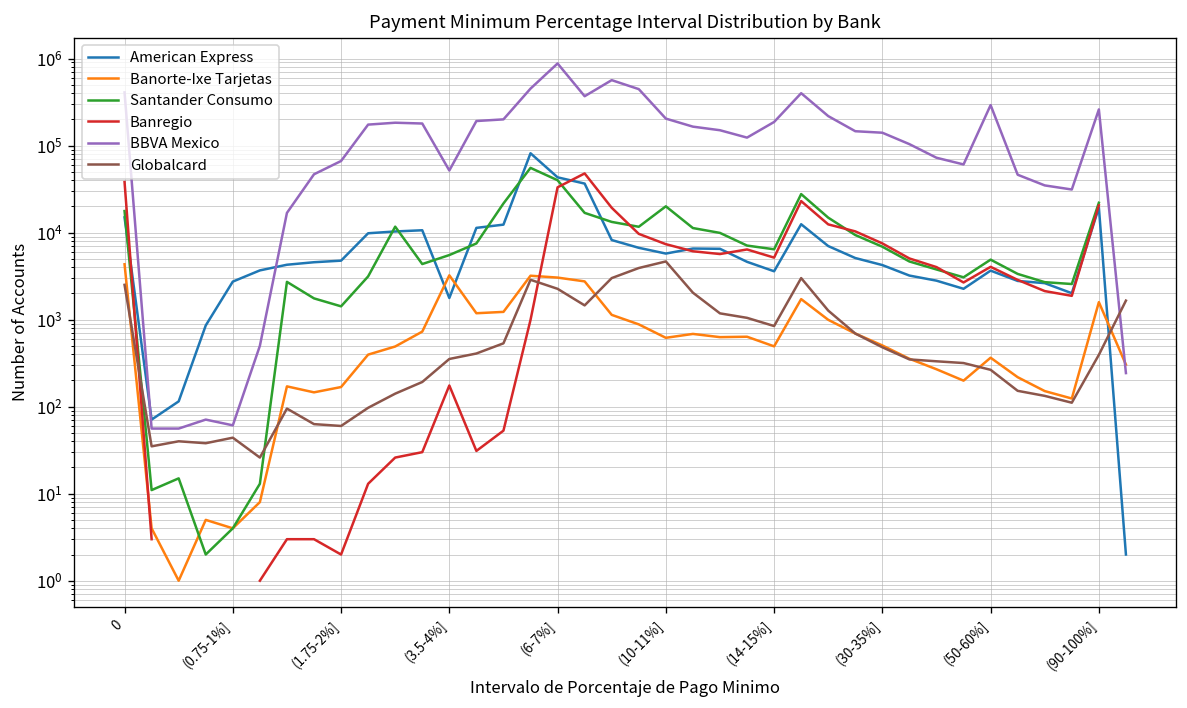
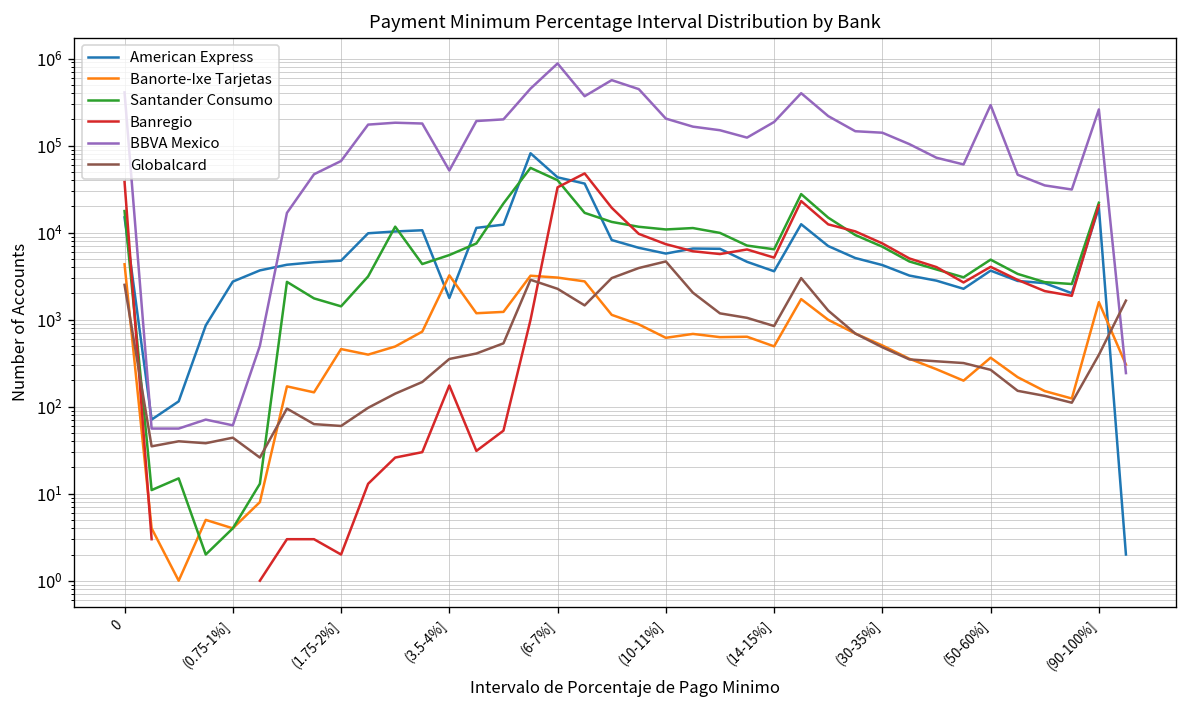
Banorte-Ixe Tarjetas, (1.75-2%]: 170 -> 500
Santander Consumo, (10-11%]: 20000 -> 11000
